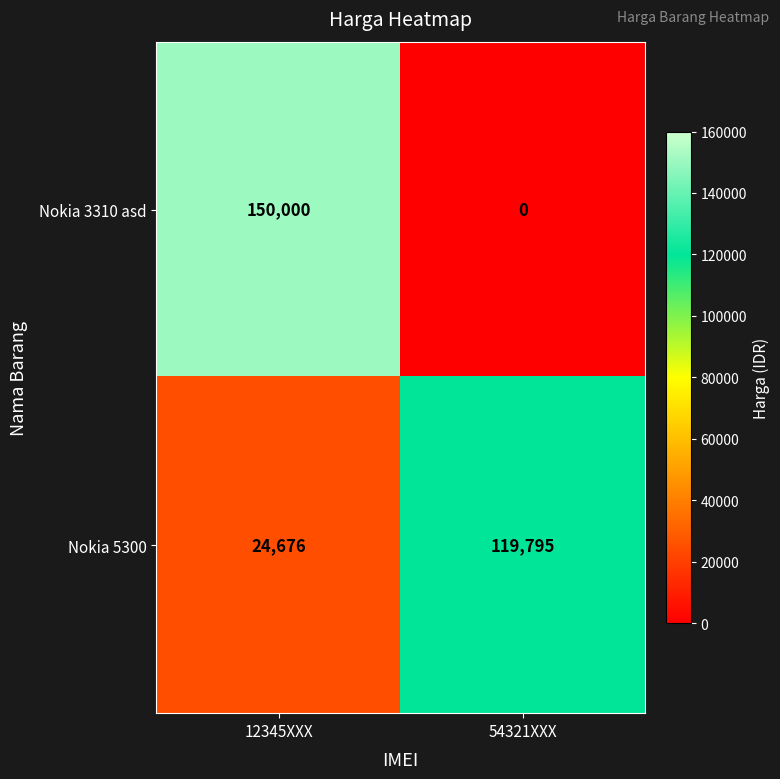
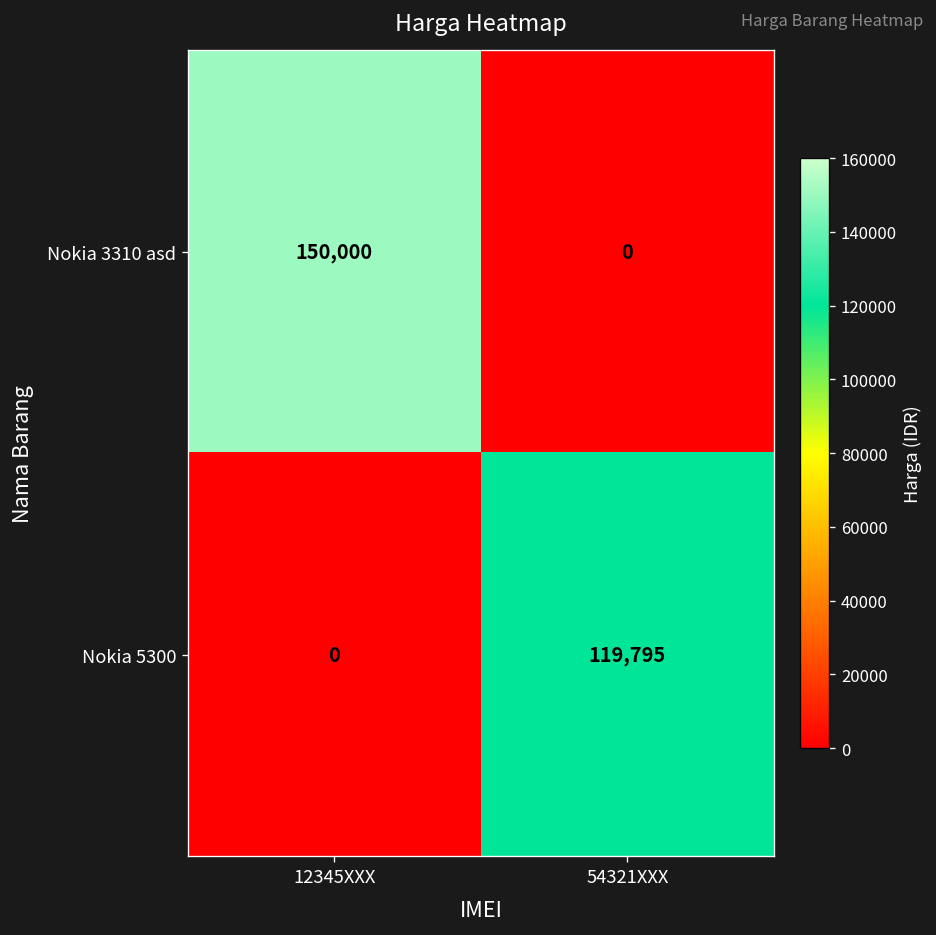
Nokia 5300, 12345XXX: 24,676 -> 0
